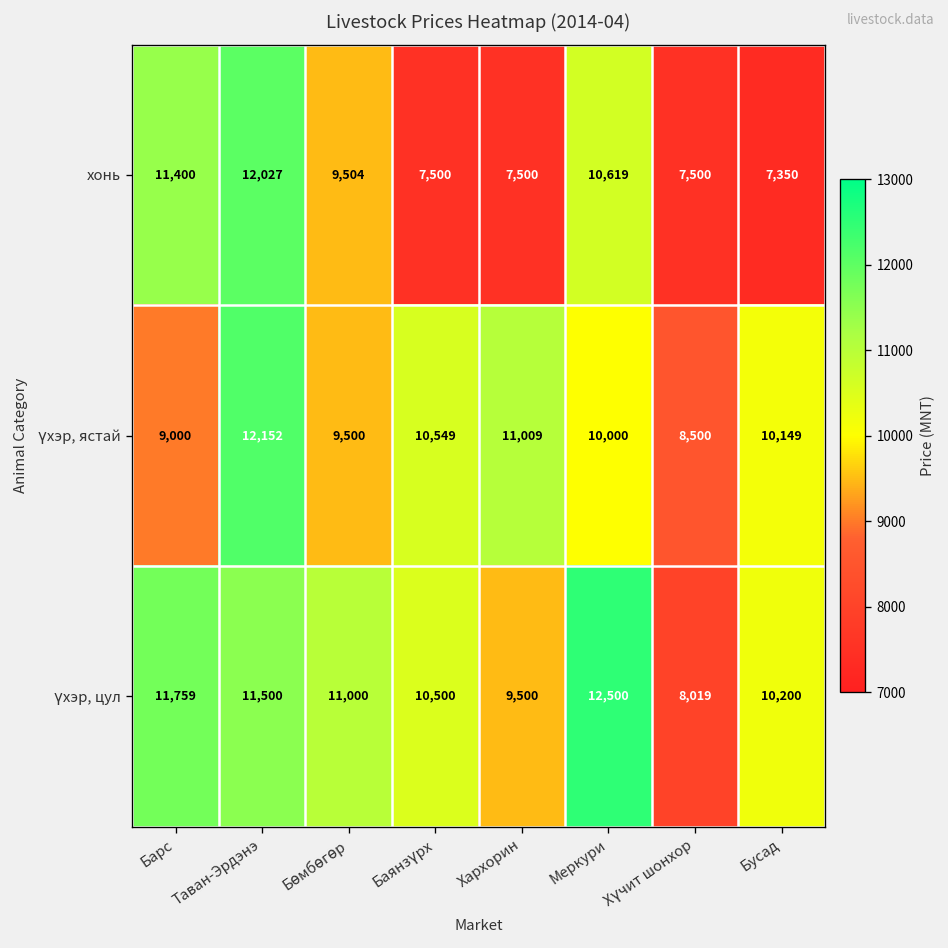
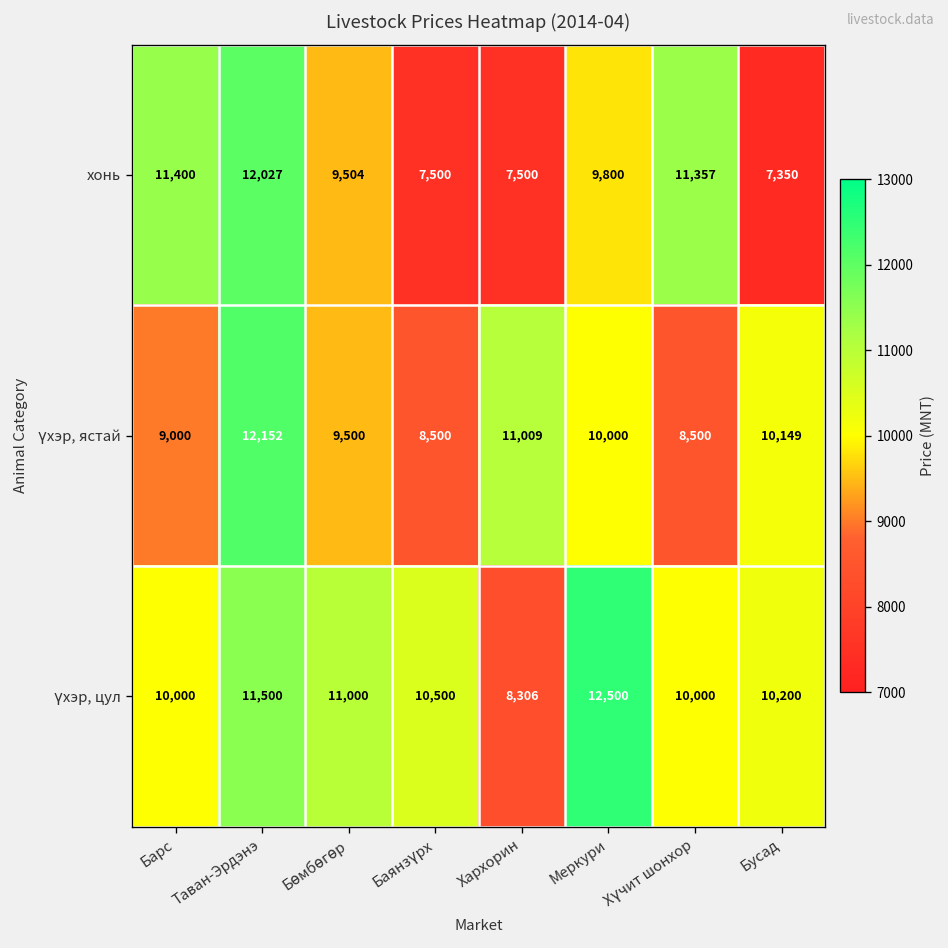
хонь, Меркури: 10,619 -> 9,800
хонь, Хүчит шонхор: 7,500 -> 11,357
үхэр, ястай, Баянзүрх: 10,549 -> 8,500
үхэр, цул, Барс: 11,759 -> 10,000
үхэр, цул, Хархорин: 9,500 -> 8,306
үхэр, цул, Хүчит шонхор: 8,019 -> 10,000
